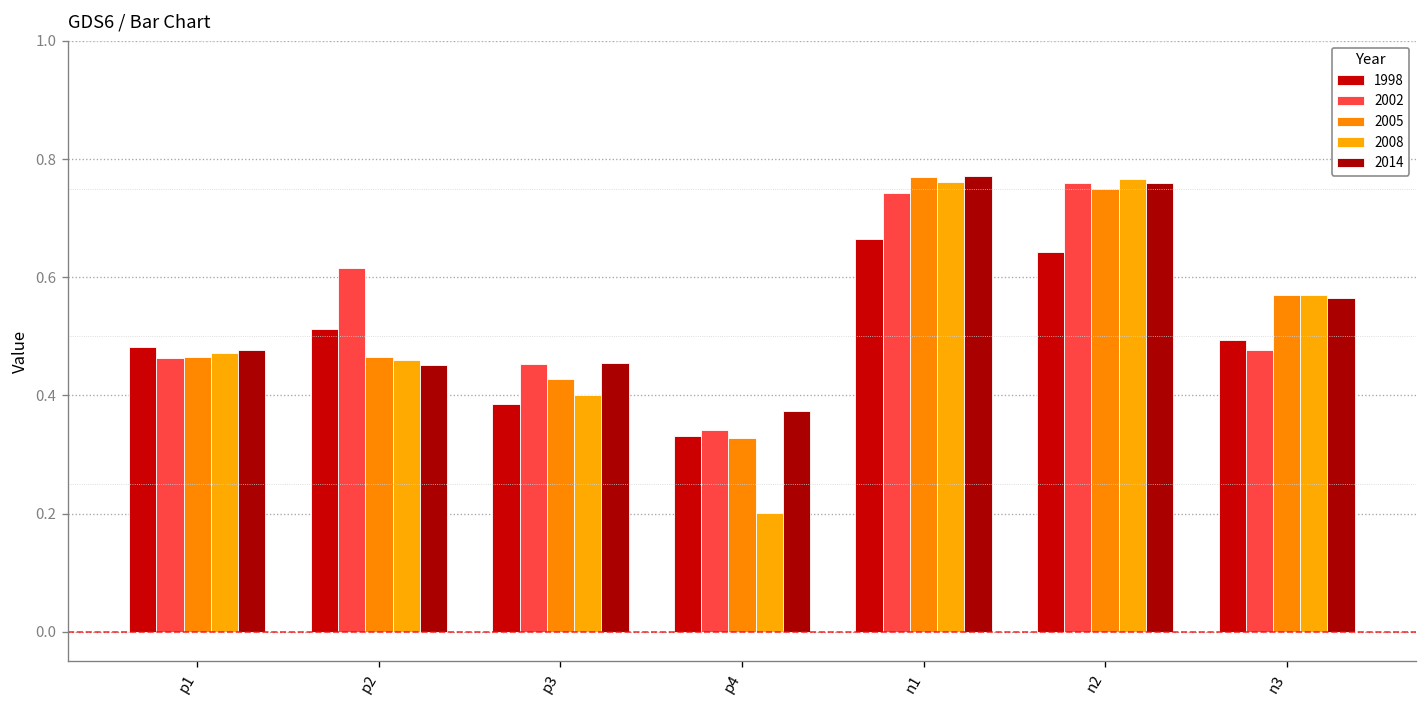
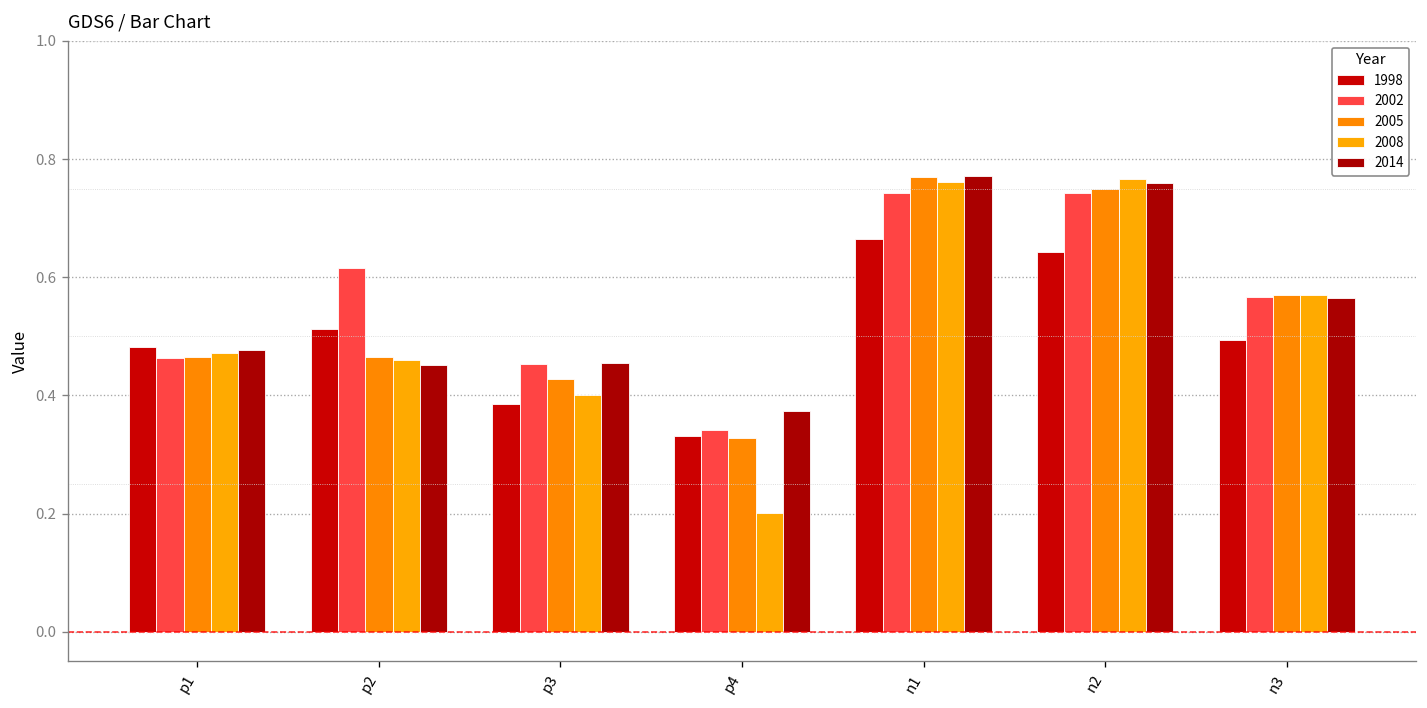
2002, n2: 0.76 -> 0.74
2002, n3: 0.48 -> 0.57
